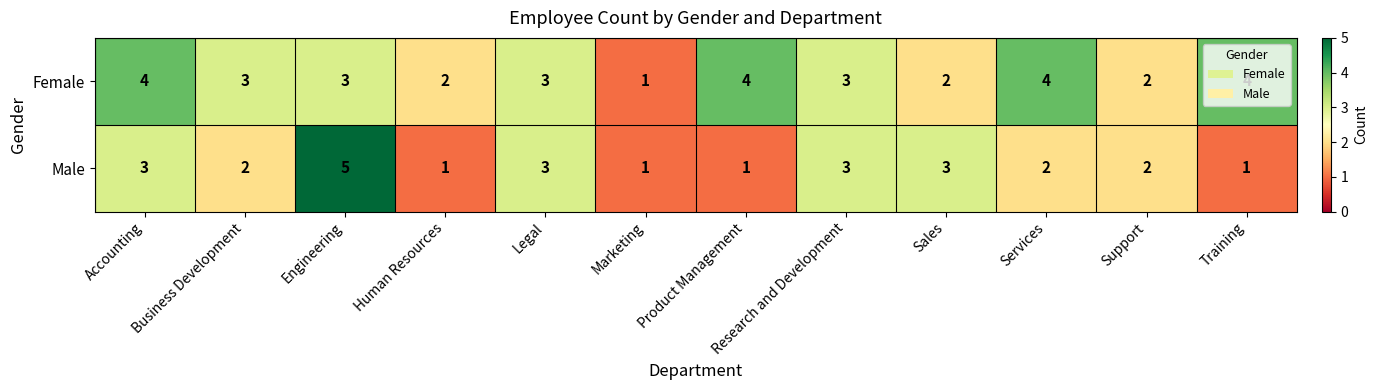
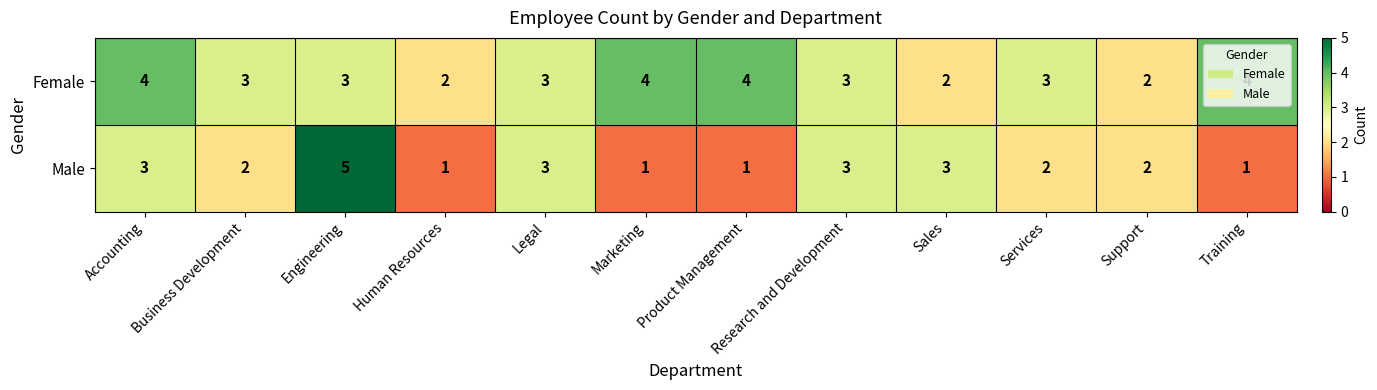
Female, Marketing: 1 -> 4
Female, Services: 4 -> 3
